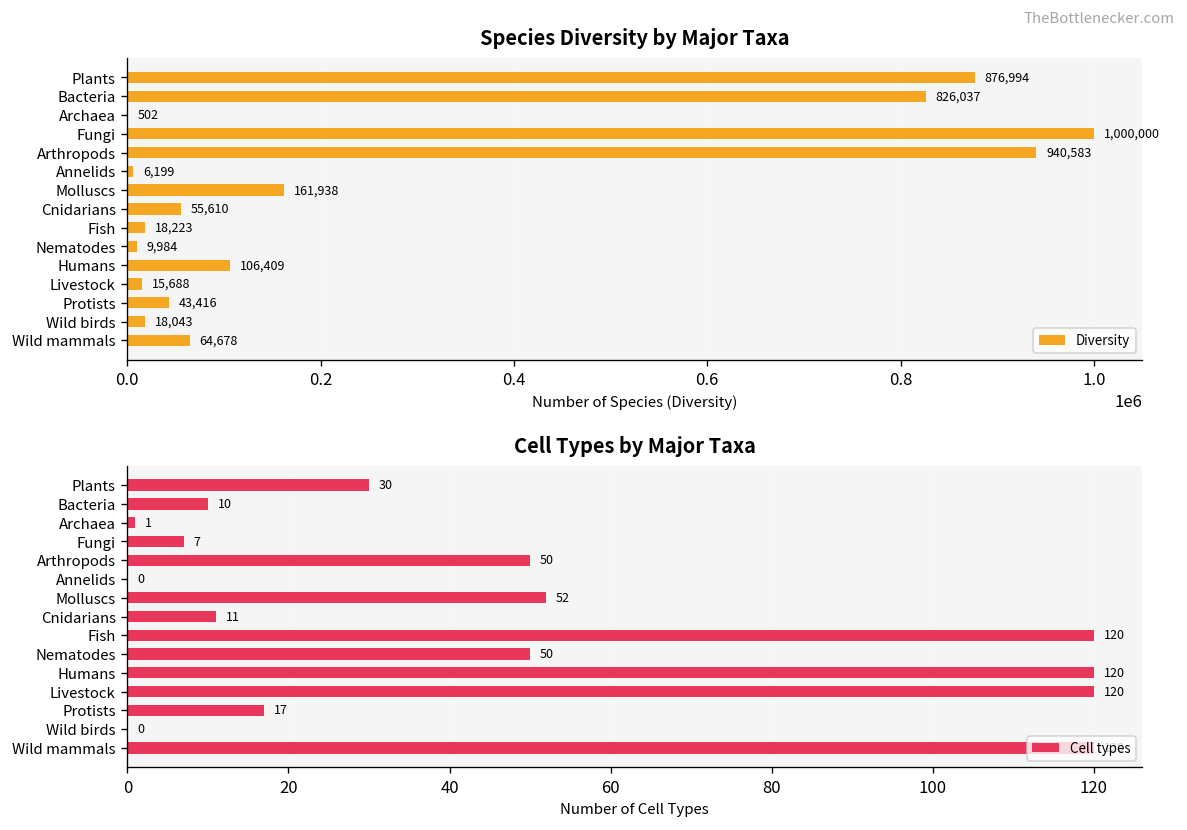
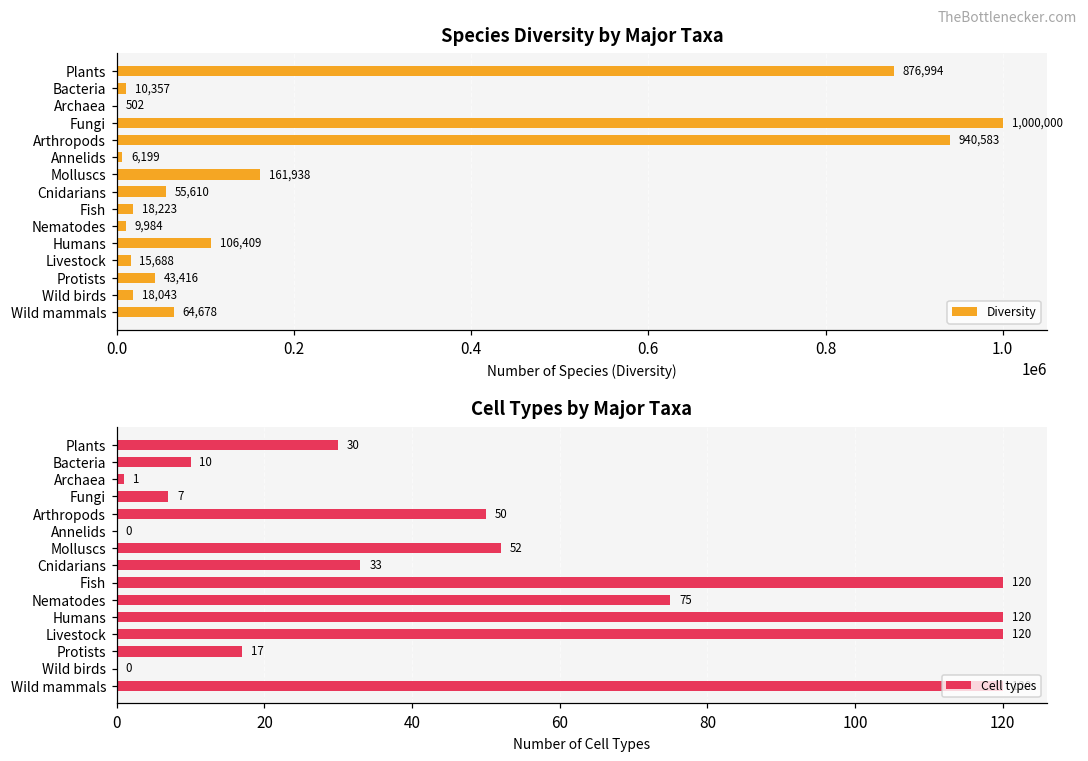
Species Diversity by Major Taxa, Bacteria: 826,037 -> 10,357
Cell Types by Major Taxa, Cnidarians: 11 -> 33
Cell Types by Major Taxa, Nematodes: 50 -> 75
